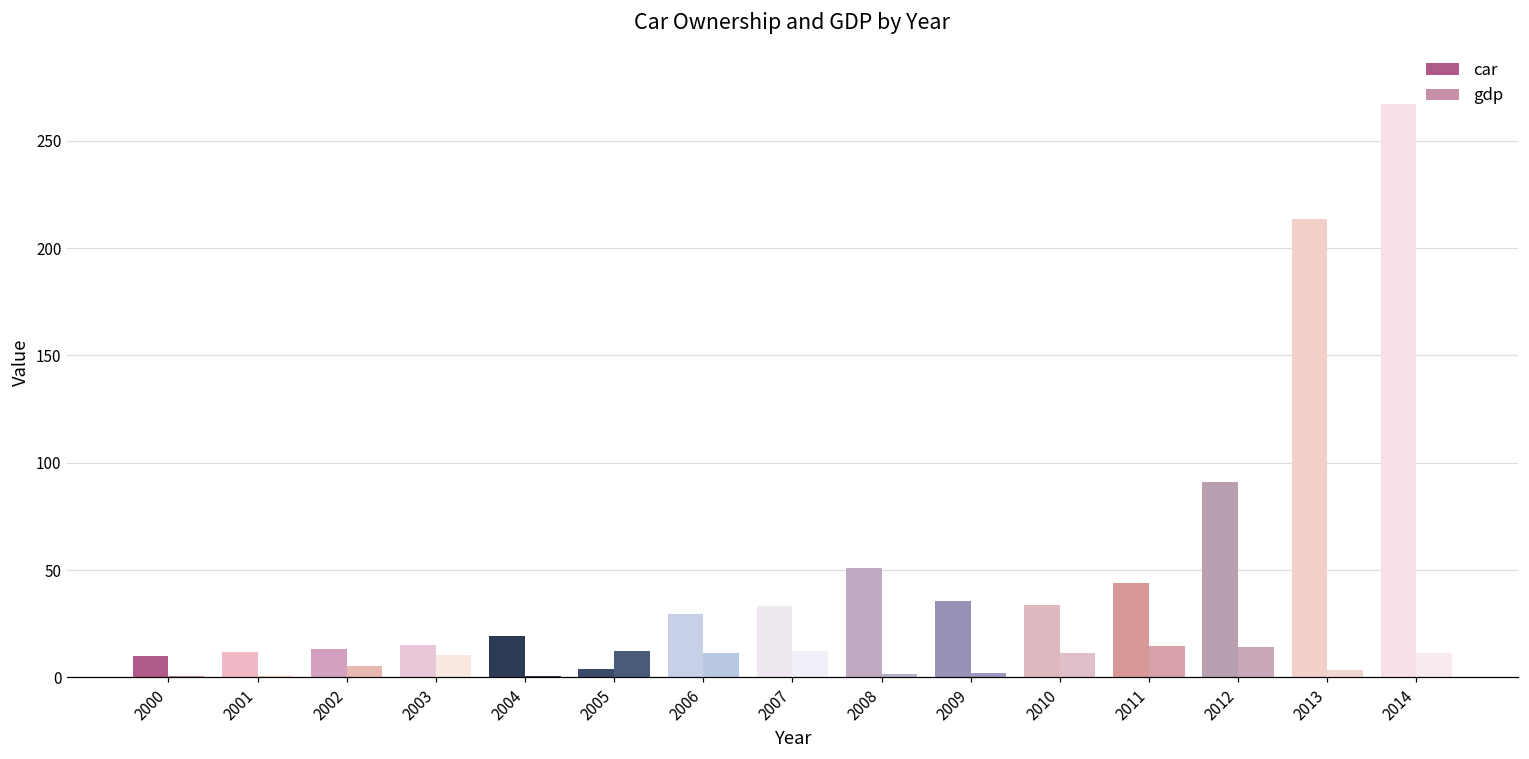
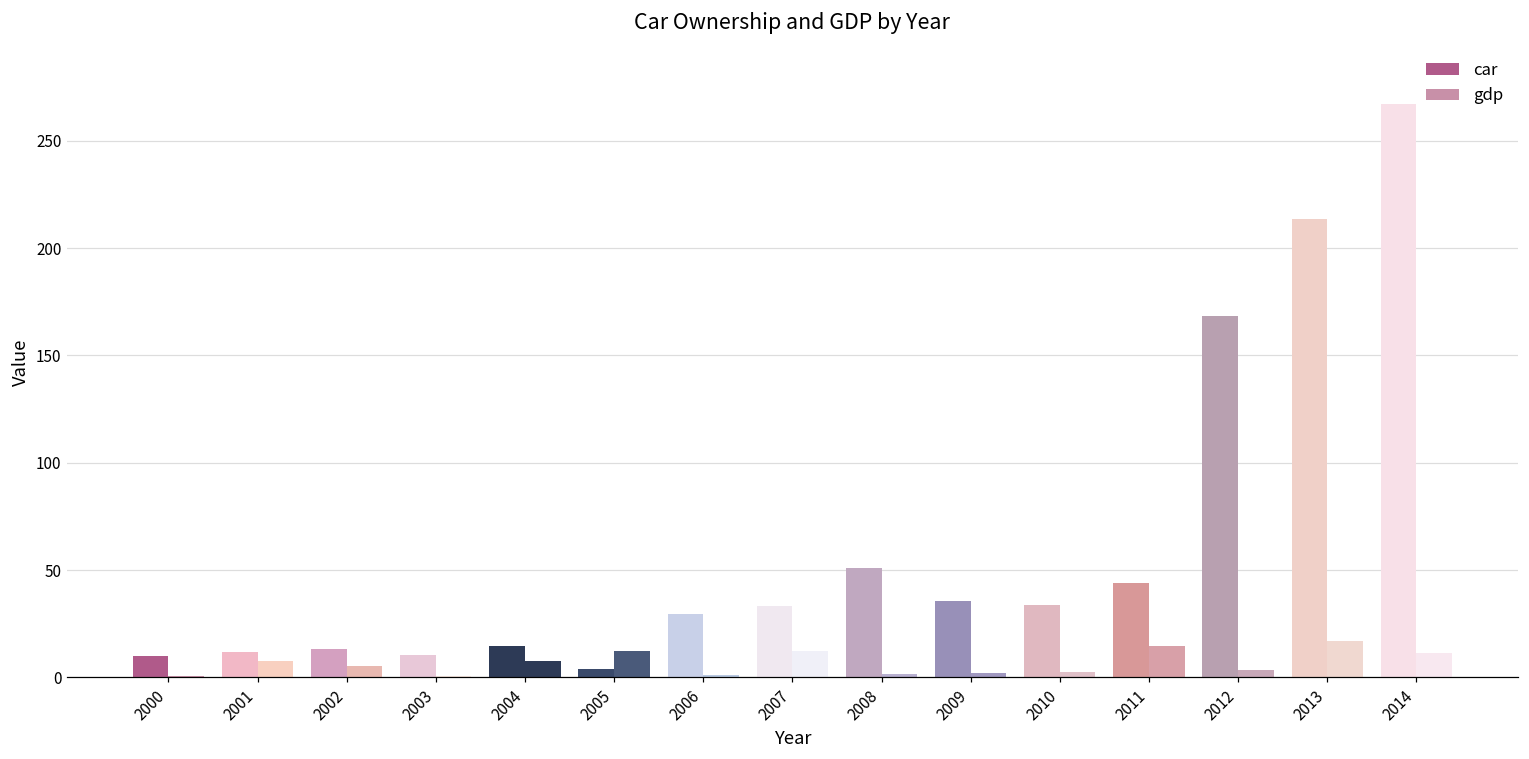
gdp, 2001: 1 -> 7
car, 2003: 15 -> 10
gdp, 2003: 10 -> 1
car, 2004: 19 -> 15
gdp, 2004: 1 -> 7
gdp, 2006: 11 -> 1
gdp, 2010: 11 -> 2
car, 2012: 91 -> 168
gdp, 2012: 14 -> 3
gdp, 2013: 4 -> 17
